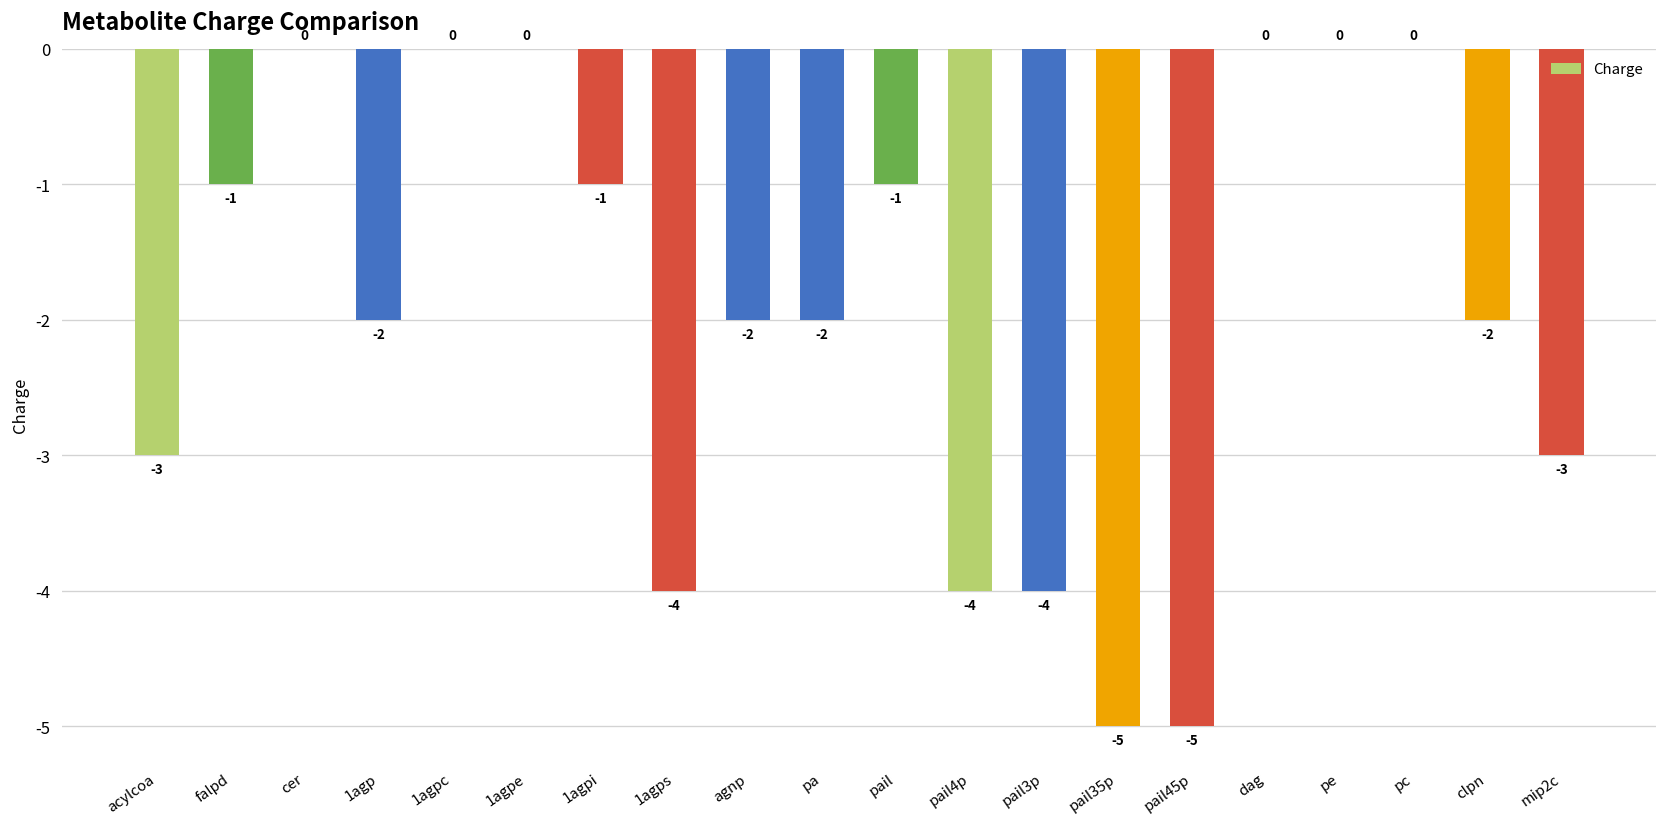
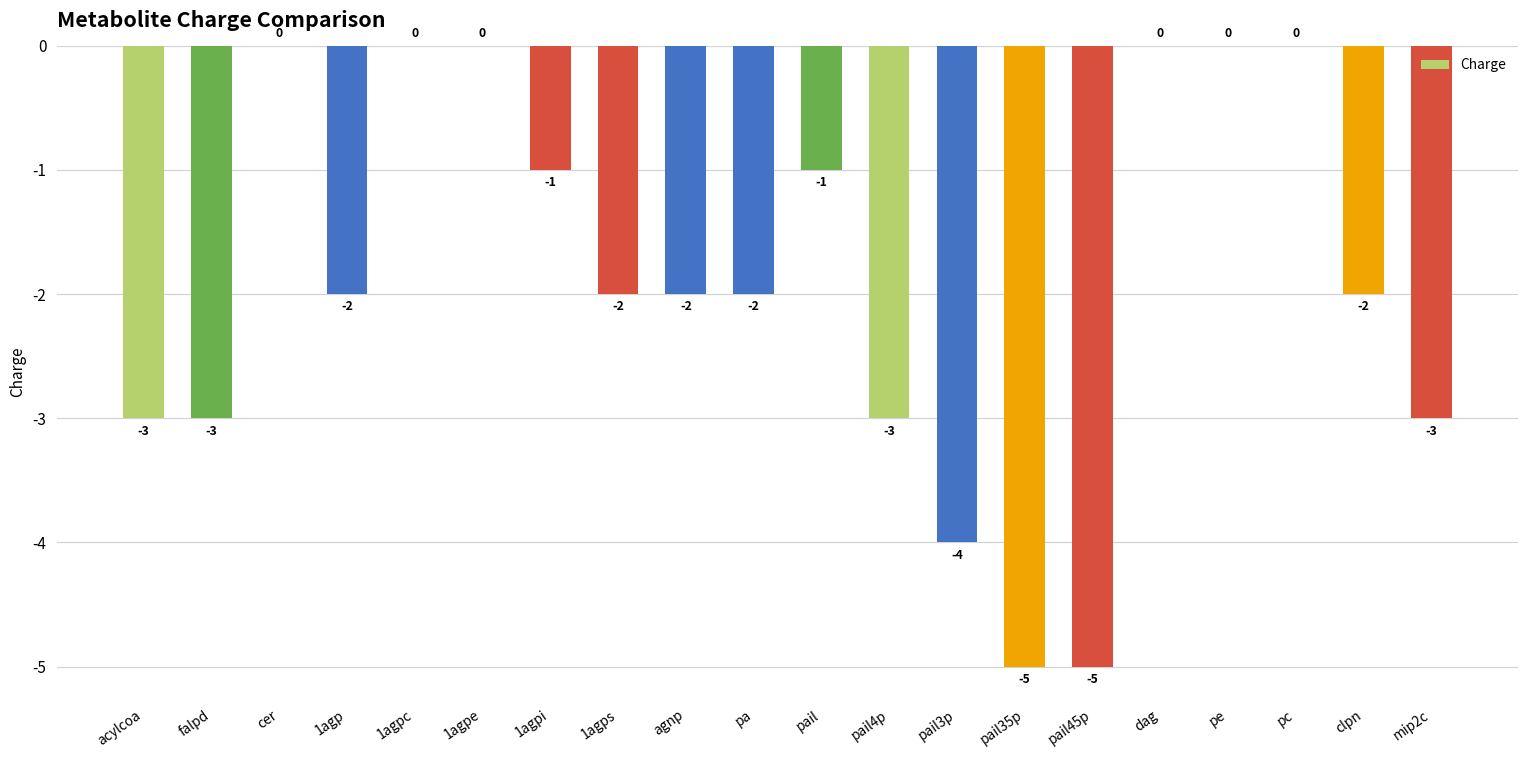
falpd: -1 -> -3
1agps: -4 -> -2
pail4p: -4 -> -3
